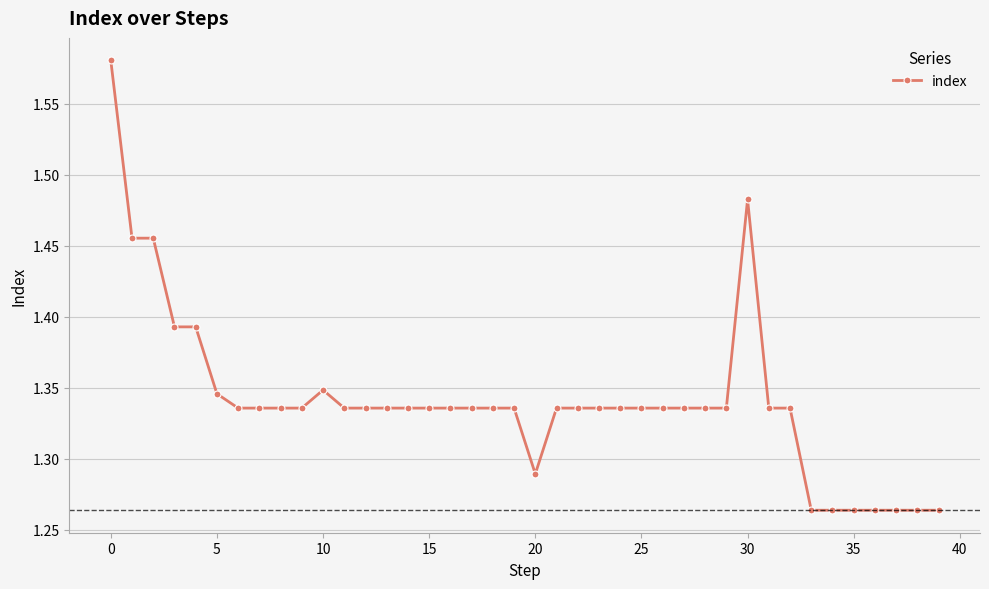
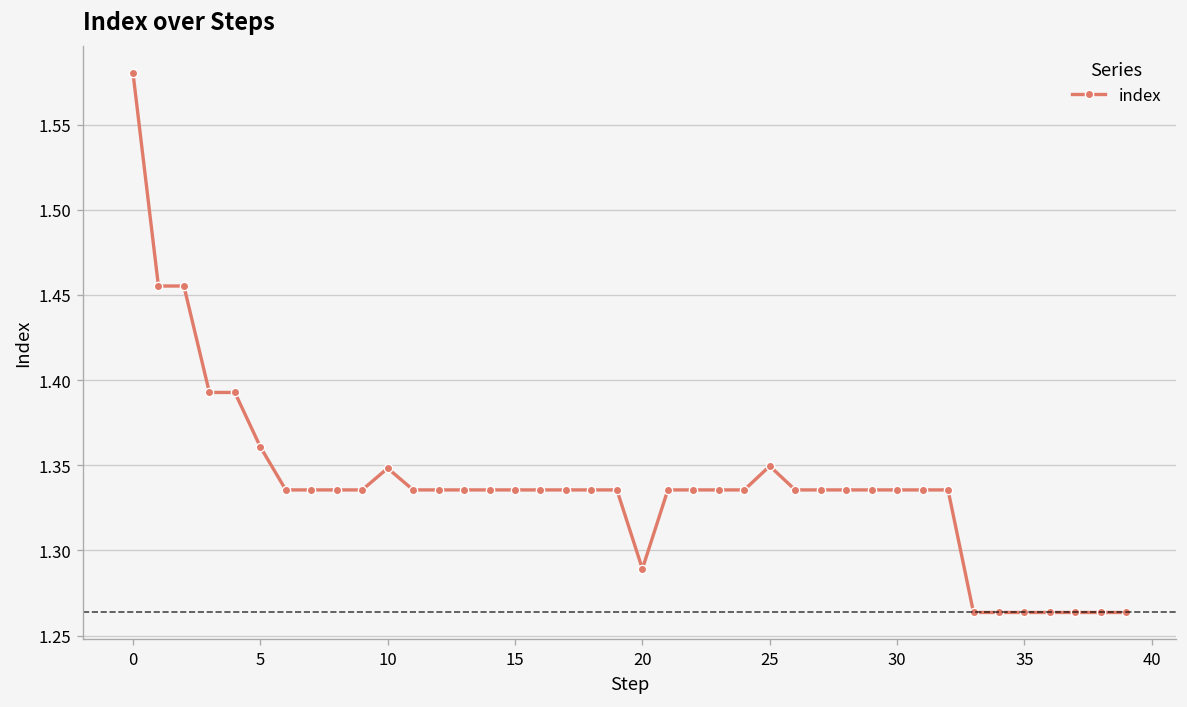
5: 1.346 -> 1.361
25: 1.336 -> 1.350
30: 1.482 -> 1.336
